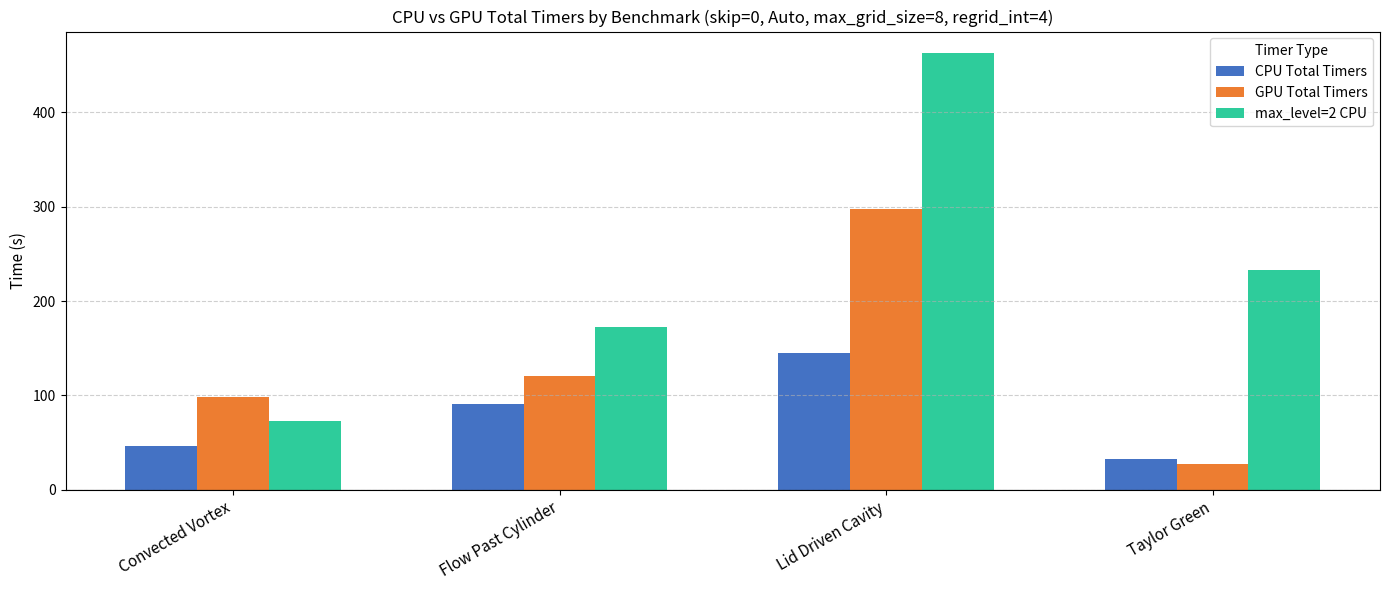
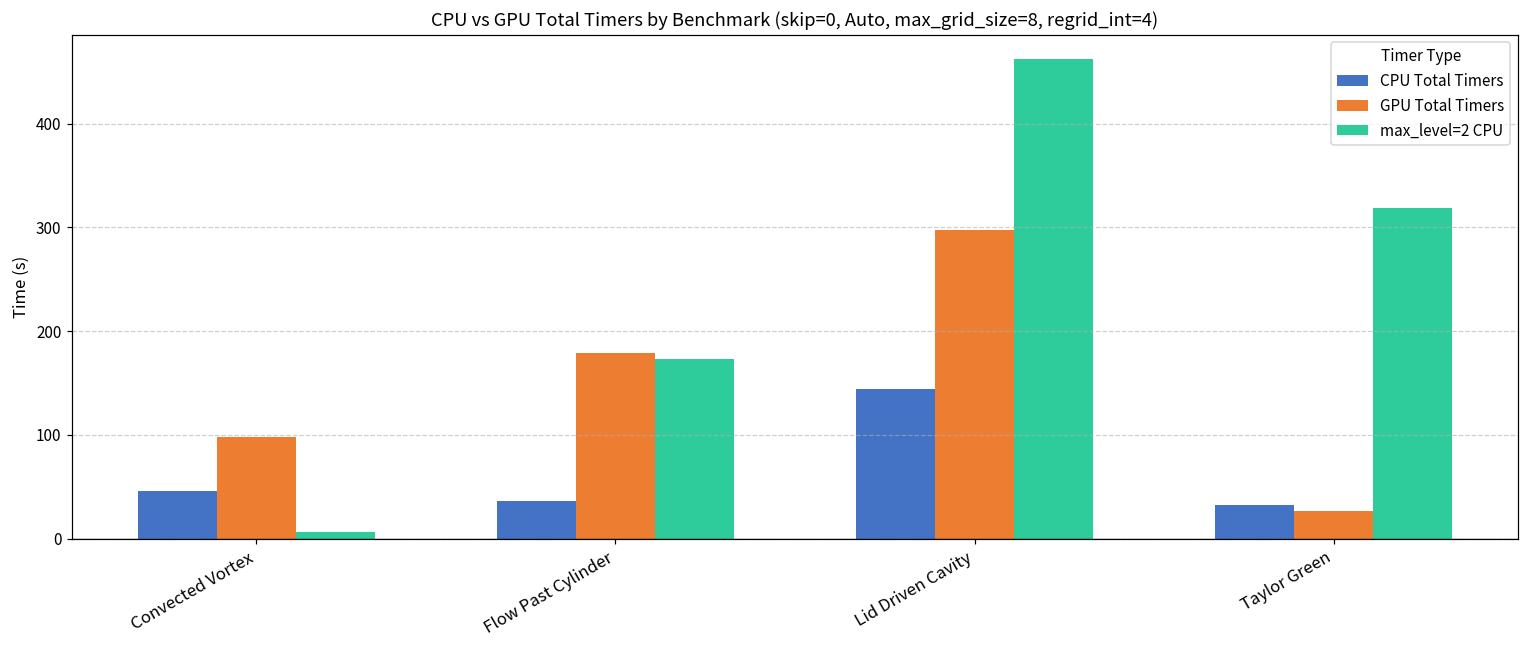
max_level=2 CPU, Convected Vortex: 70 -> 10
CPU Total Timers, Flow Past Cylinder: 90 -> 40
GPU Total Timers, Flow Past Cylinder: 120 -> 180
max_level=2 CPU, Taylor Green: 230 -> 320
